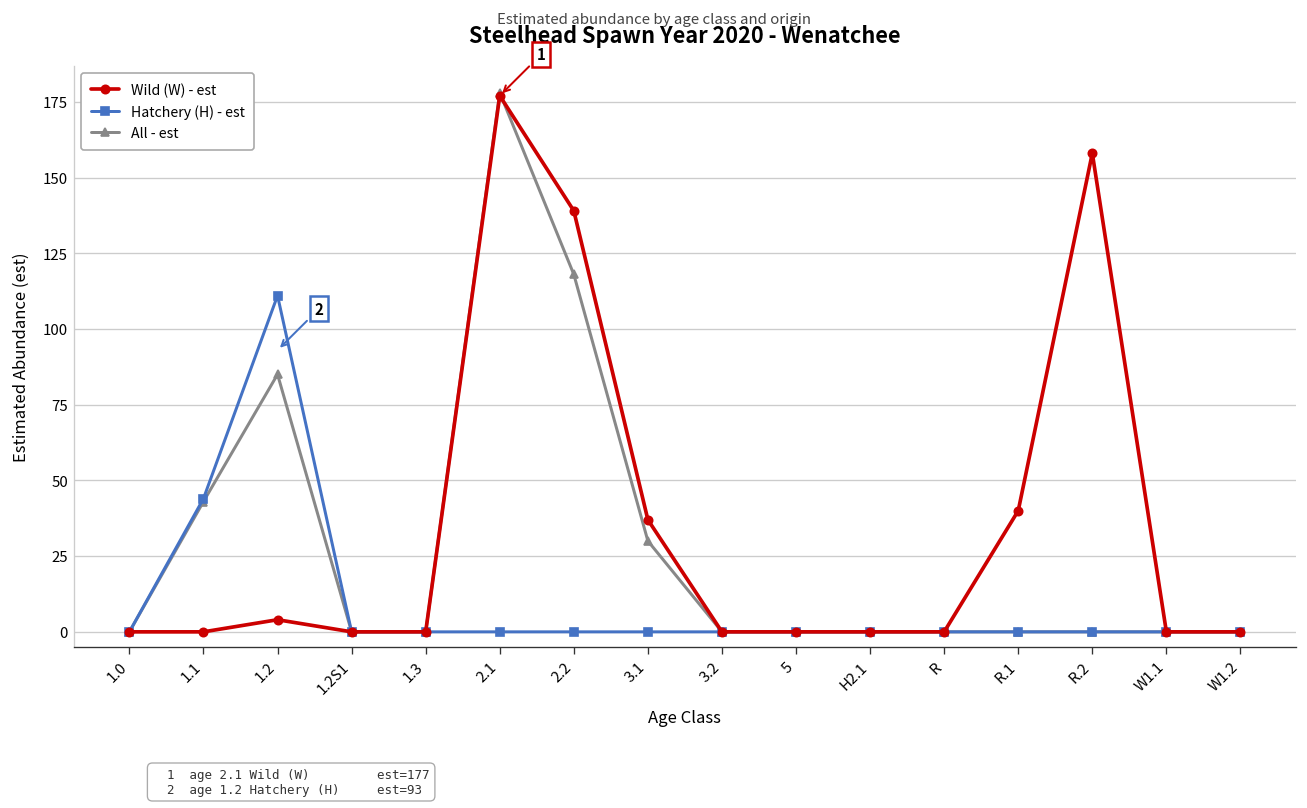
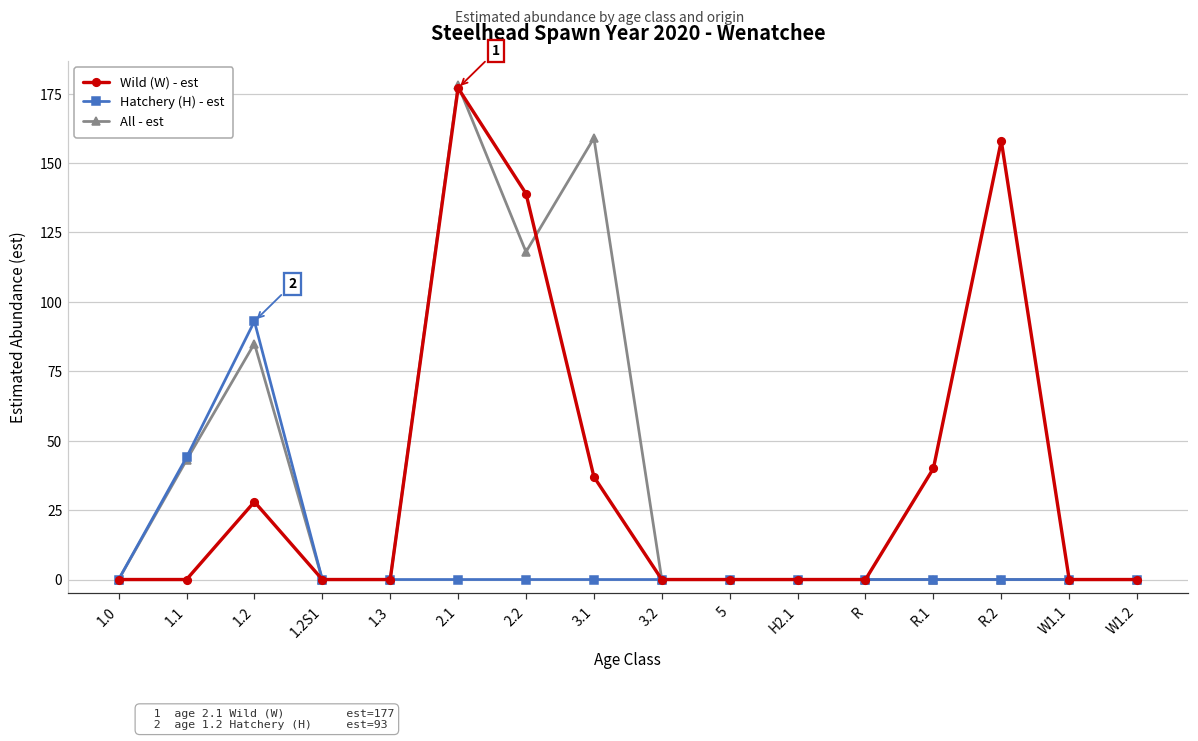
Wild (W) - est, 1.2: 4 -> 28
Hatchery (H) - est, 1.2: 111 -> 93
All - est, 3.1: 30 -> 159
